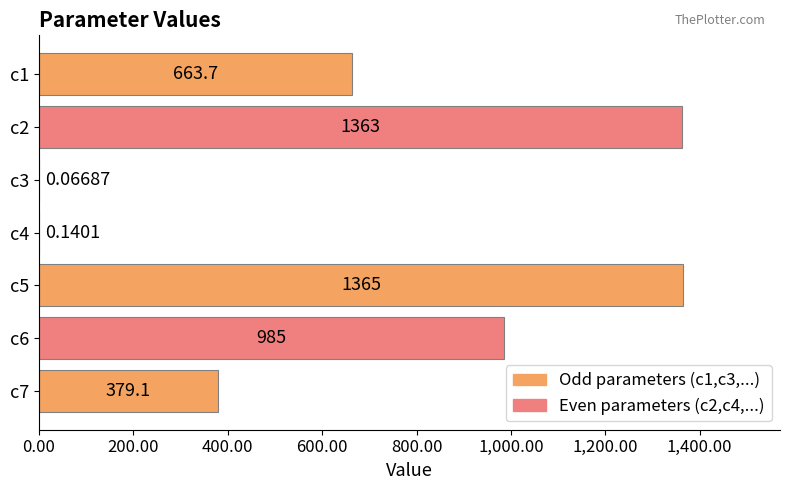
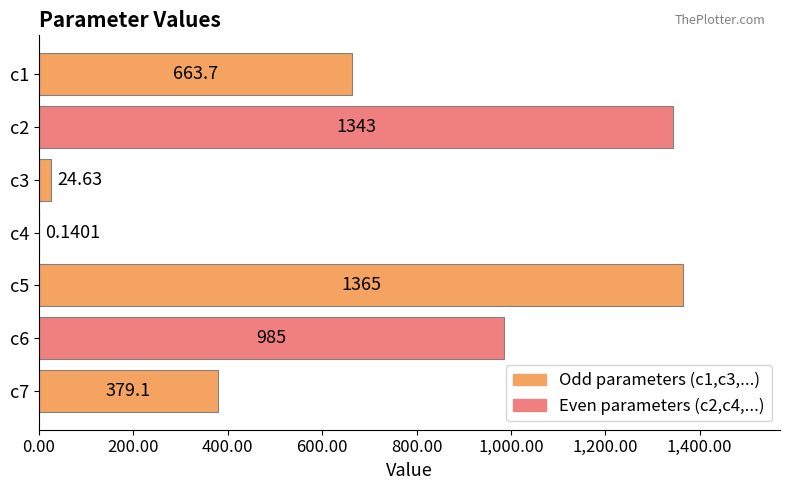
c2: 1363 -> 1343
c3: 0.06687 -> 24.63
